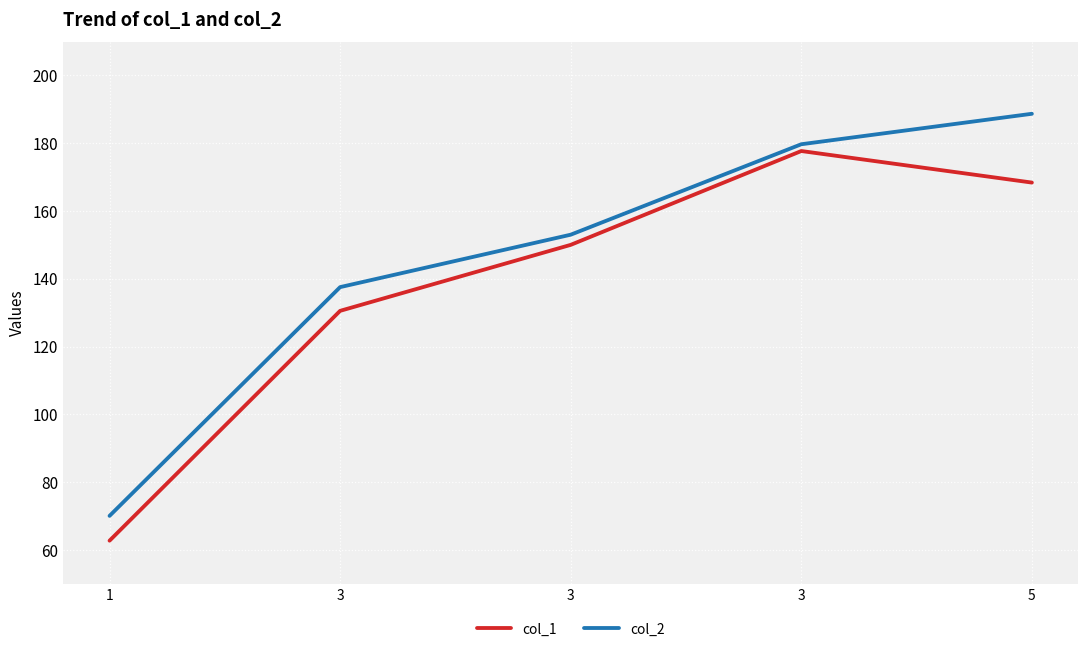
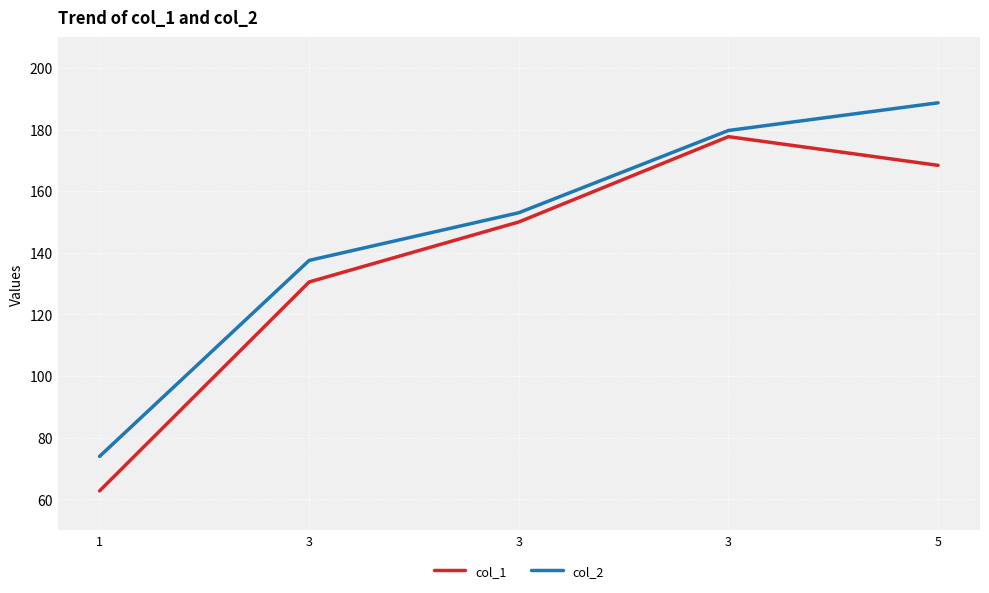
col_2, 1: 70 -> 74
